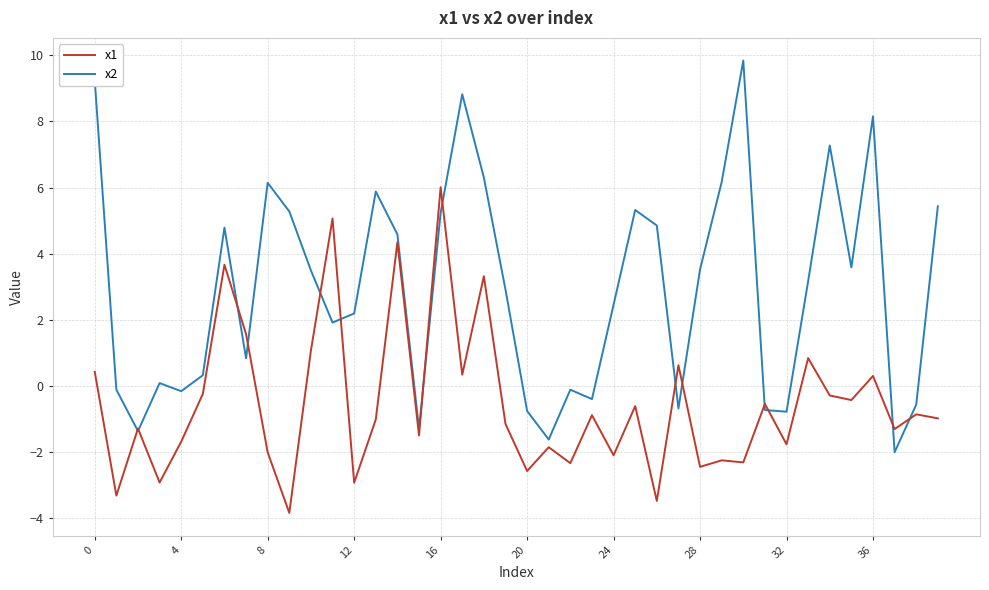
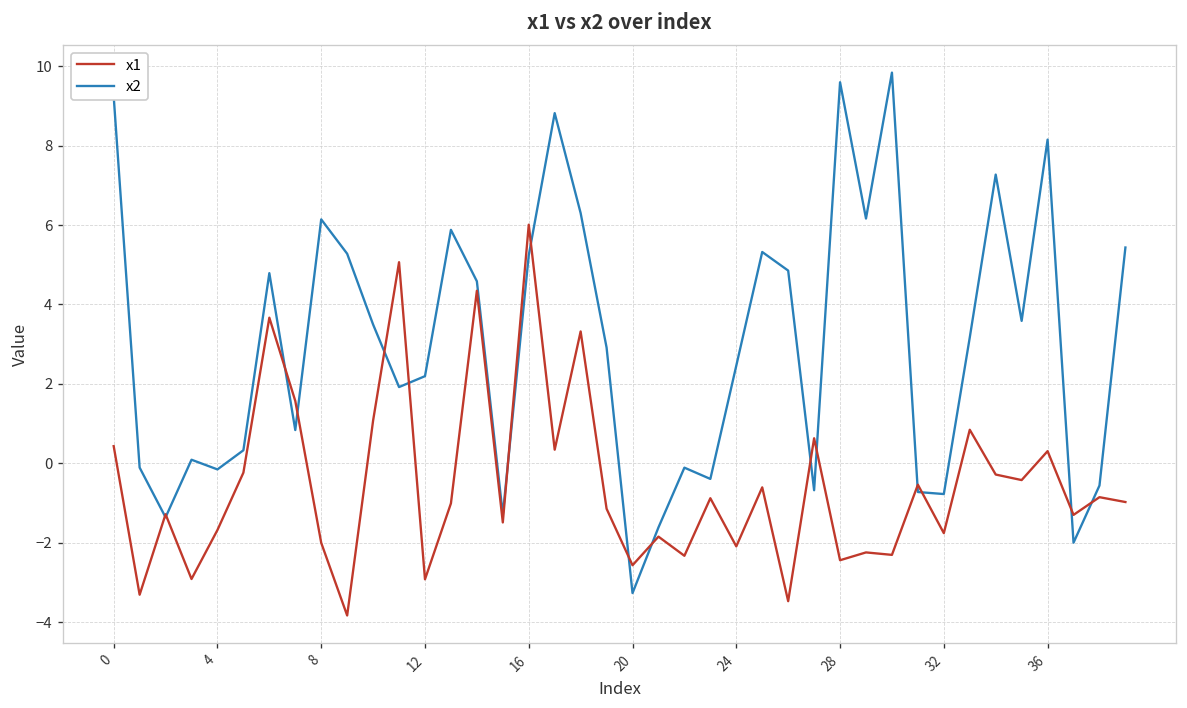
x2, 20: -0.7 -> -3.3
x2, 28: 3.5 -> 9.6
